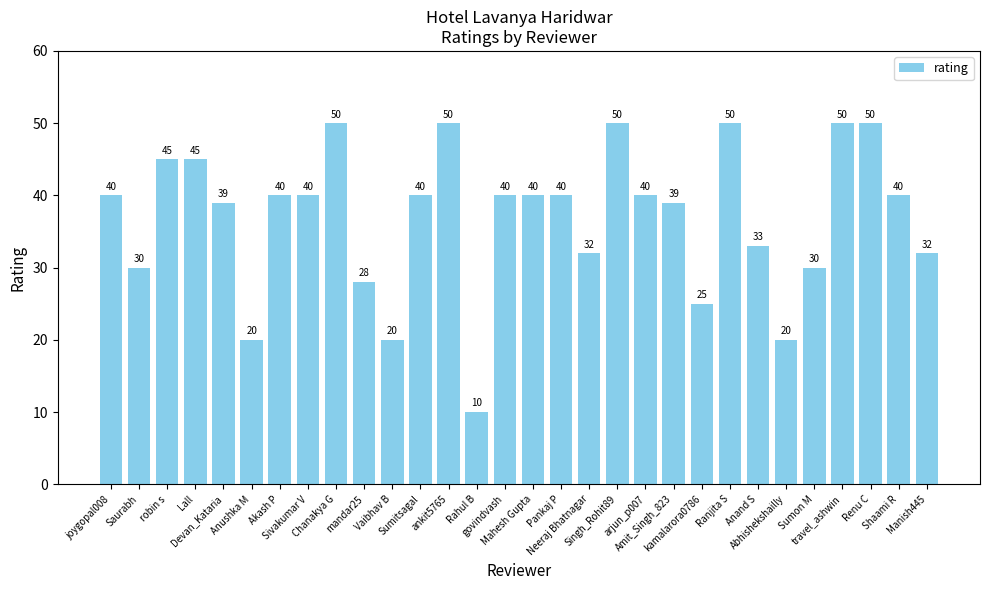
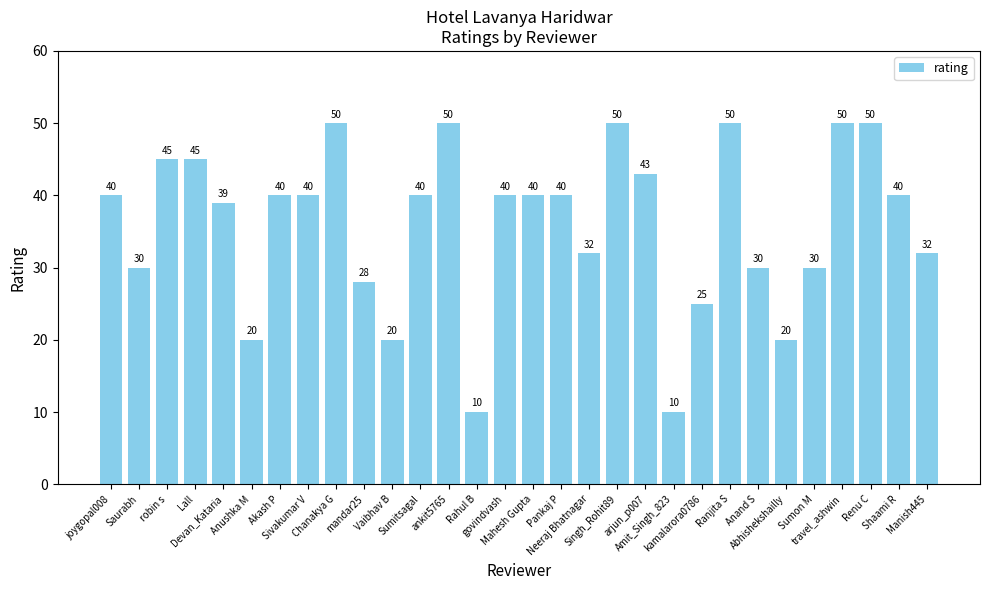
arjun_p007: 40 -> 43
Amit_Singh_823: 39 -> 10
Anand S: 33 -> 30
